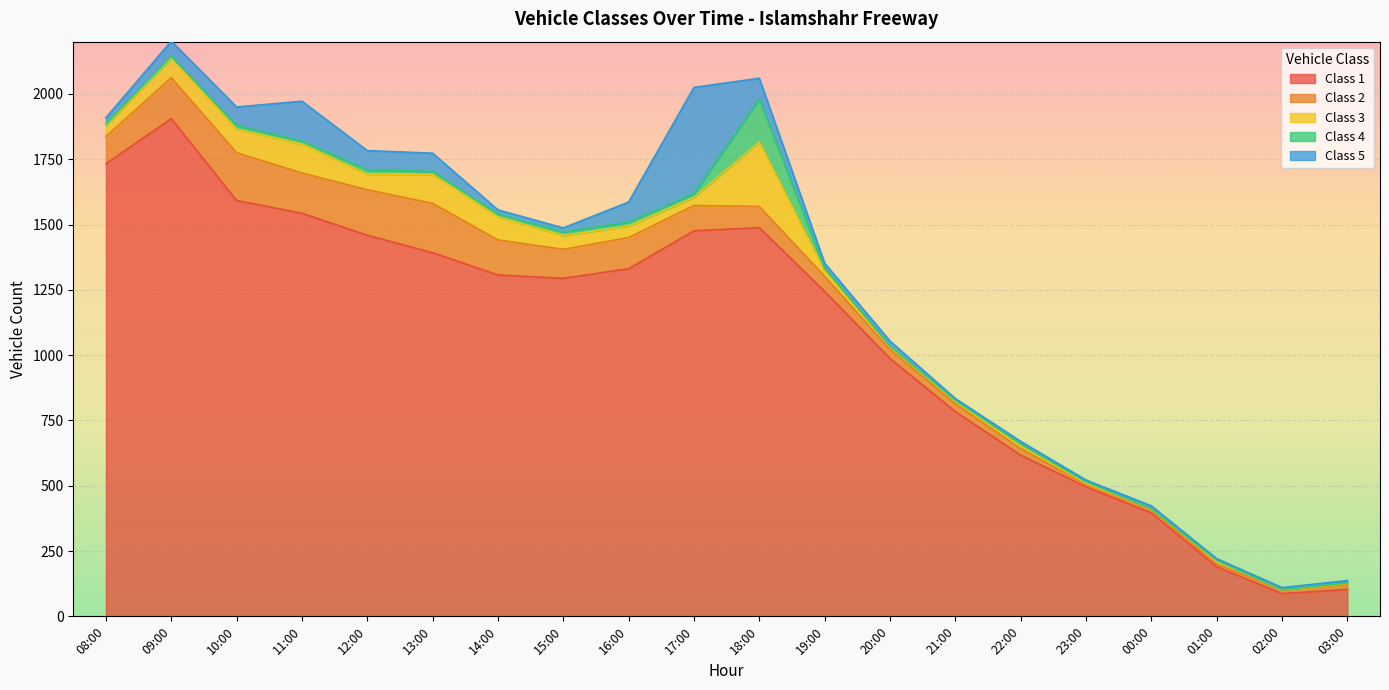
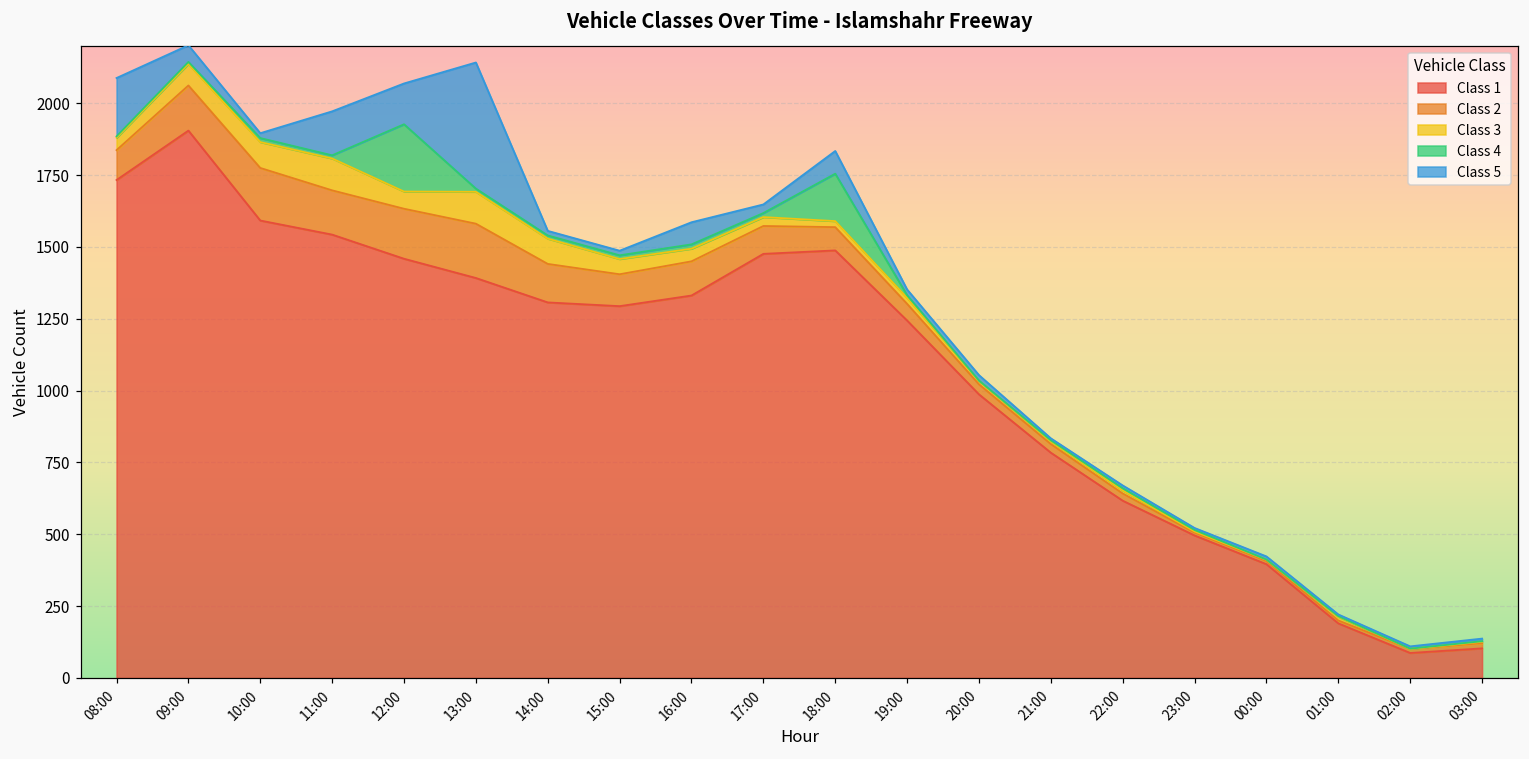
Class 5, 08:00: 20 -> 200
Class 5, 10:00: 70 -> 20
Class 4, 12:00: 20 -> 230
Class 5, 12:00: 70 -> 140
Class 5, 13:00: 70 -> 440
Class 5, 17:00: 410 -> 30
Class 3, 18:00: 250 -> 20
